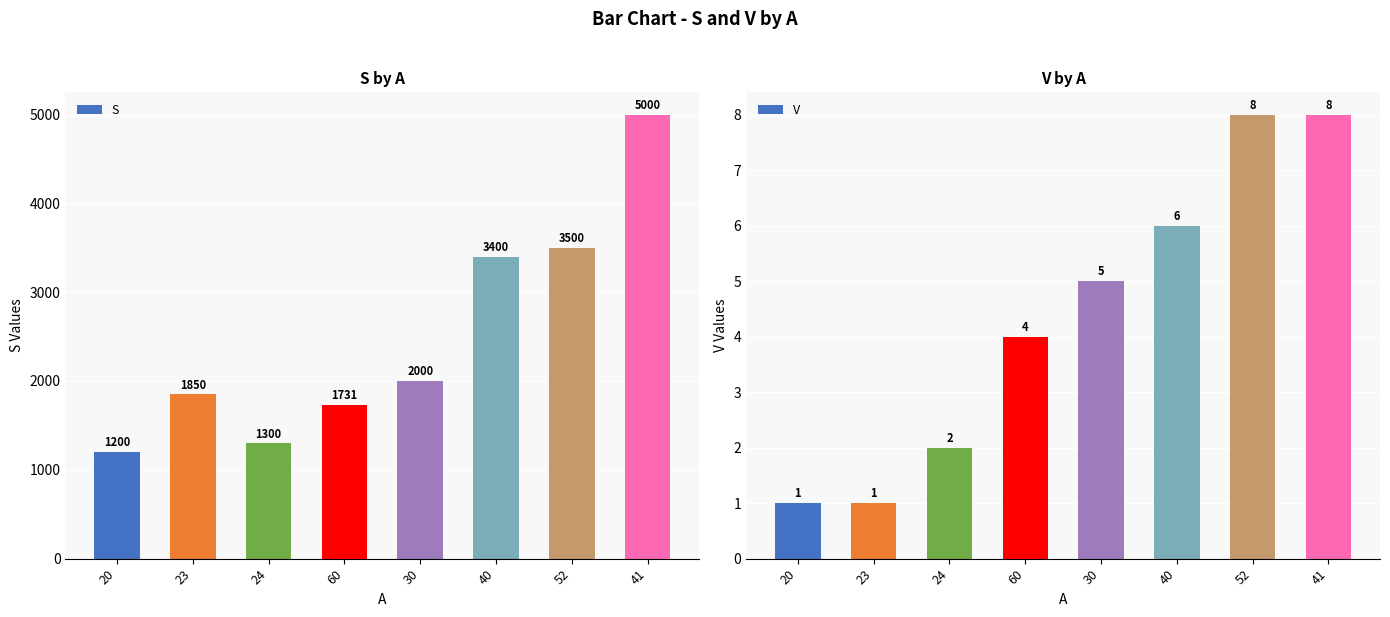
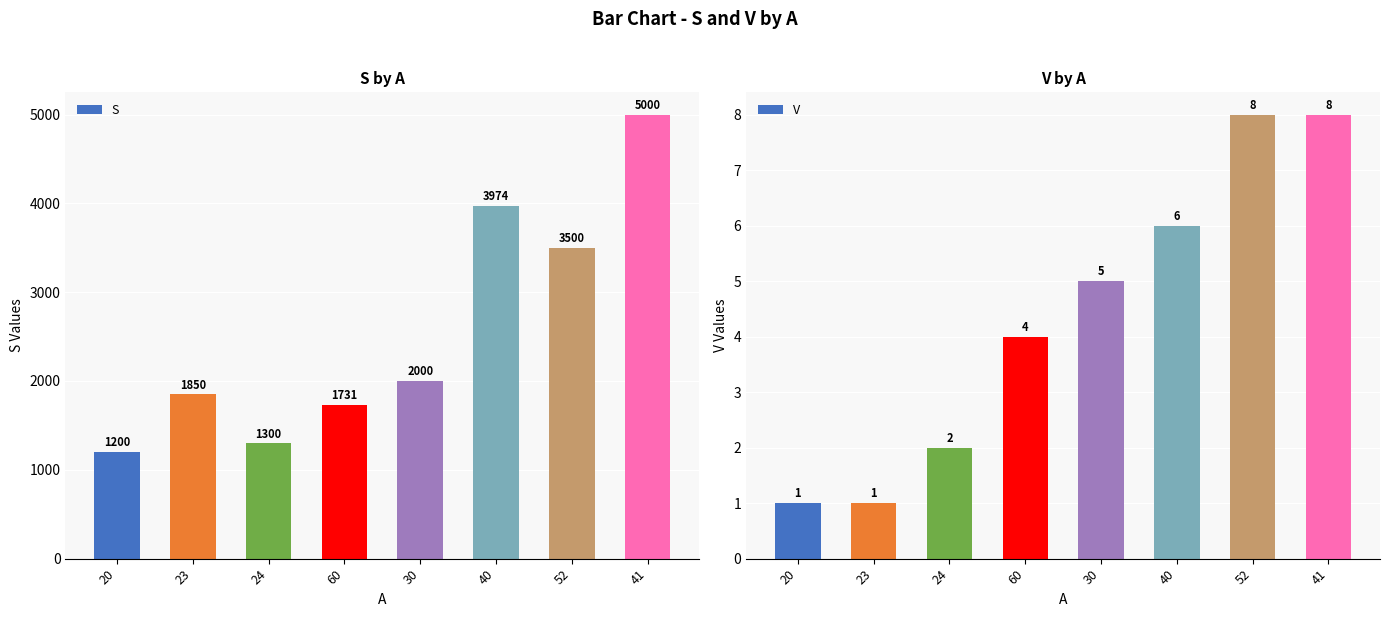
S by A, 40: 3400 -> 3974
